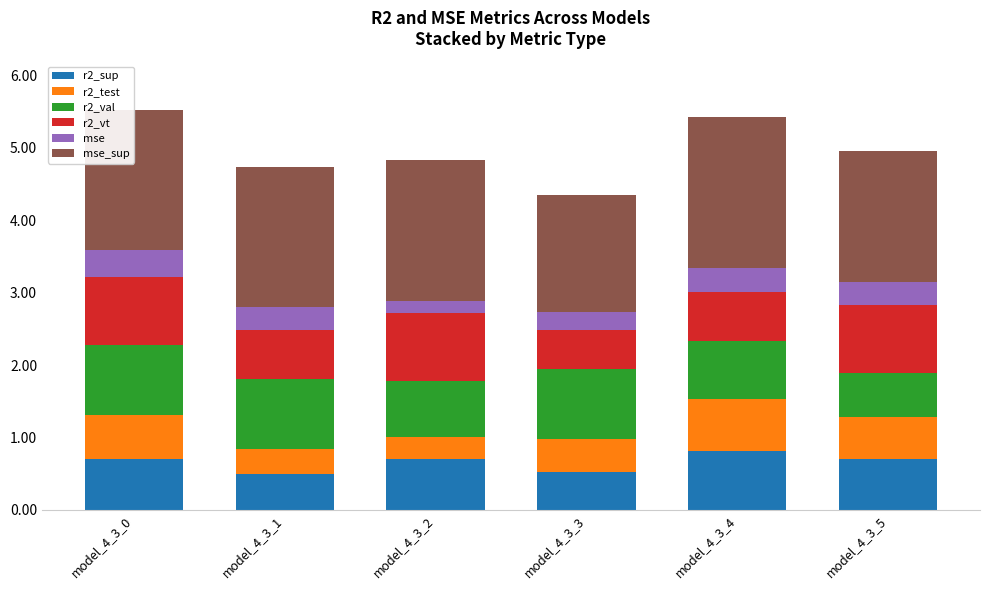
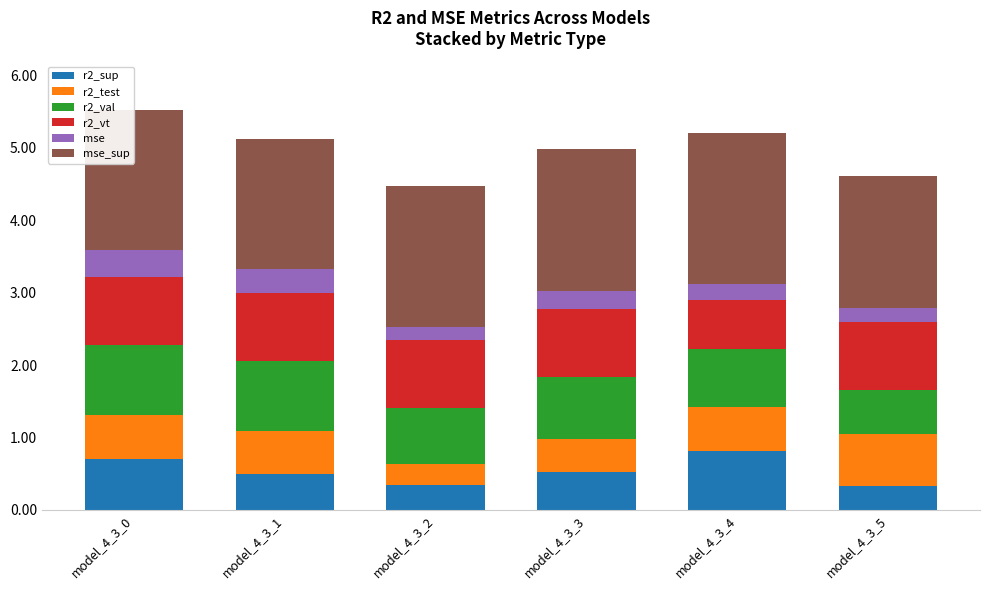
r2_test, model_4_3_1: 0.4 -> 0.6
r2_vt, model_4_3_1: 0.7 -> 0.9
mse_sup, model_4_3_1: 1.9 -> 1.8
r2_sup, model_4_3_2: 0.7 -> 0.3
r2_val, model_4_3_3: 1.0 -> 0.8
r2_vt, model_4_3_3: 0.5 -> 0.9
mse_sup, model_4_3_3: 1.6 -> 2.0
r2_test, model_4_3_4: 0.7 -> 0.6
mse, model_4_3_4: 0.3 -> 0.2
r2_sup, model_4_3_5: 0.7 -> 0.3
r2_test, model_4_3_5: 0.6 -> 0.7
mse, model_4_3_5: 0.3 -> 0.2
